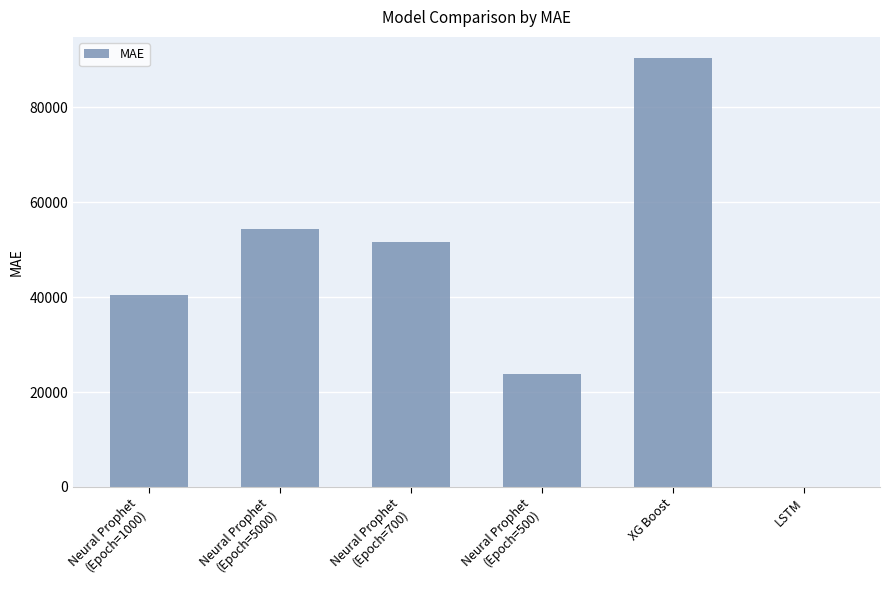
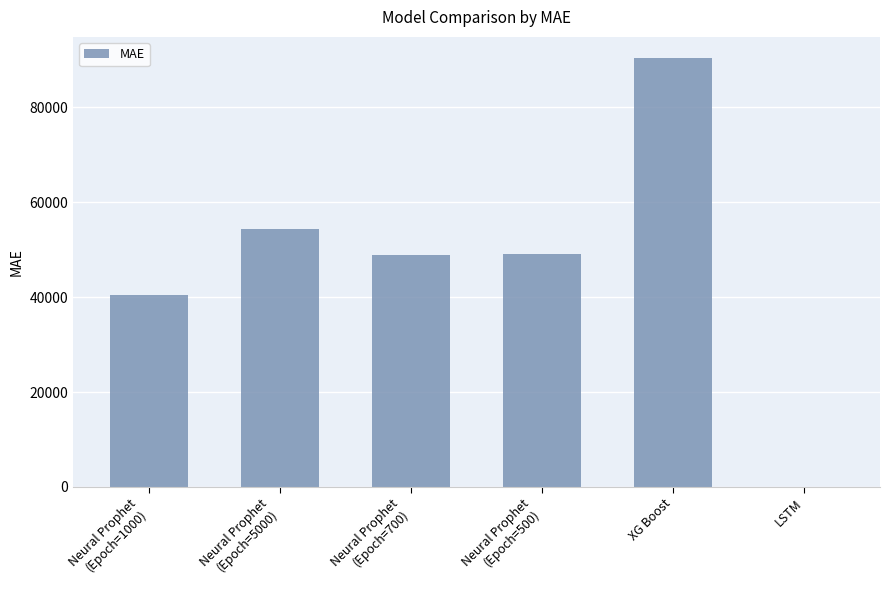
Neural Prophet (Epoch=700): 52000 -> 49000
Neural Prophet (Epoch=500): 24000 -> 49000
